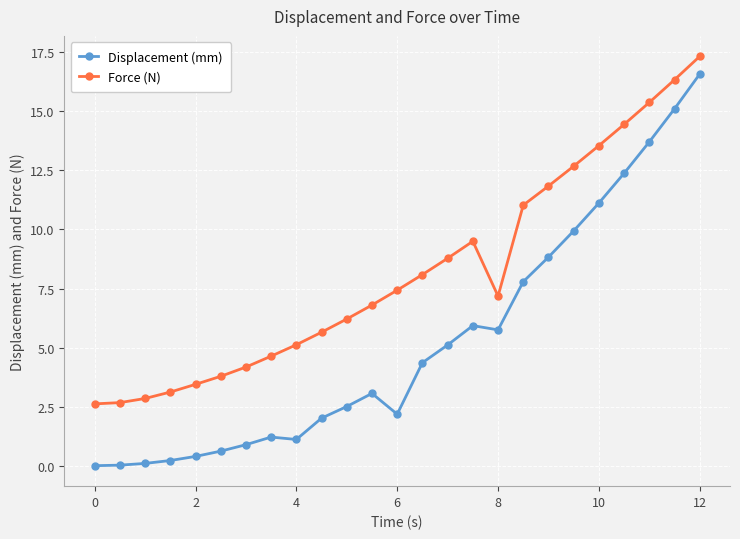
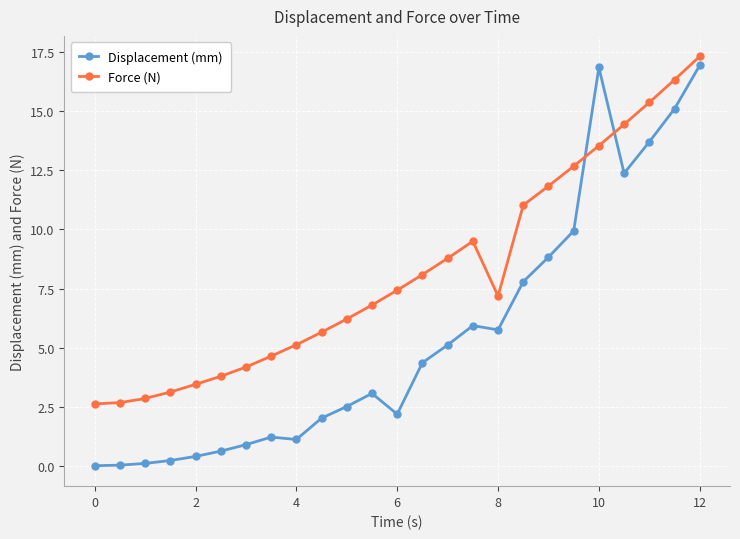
Displacement (mm), 10: 11.1 -> 16.9
Displacement (mm), 12: 16.6 -> 17.0
